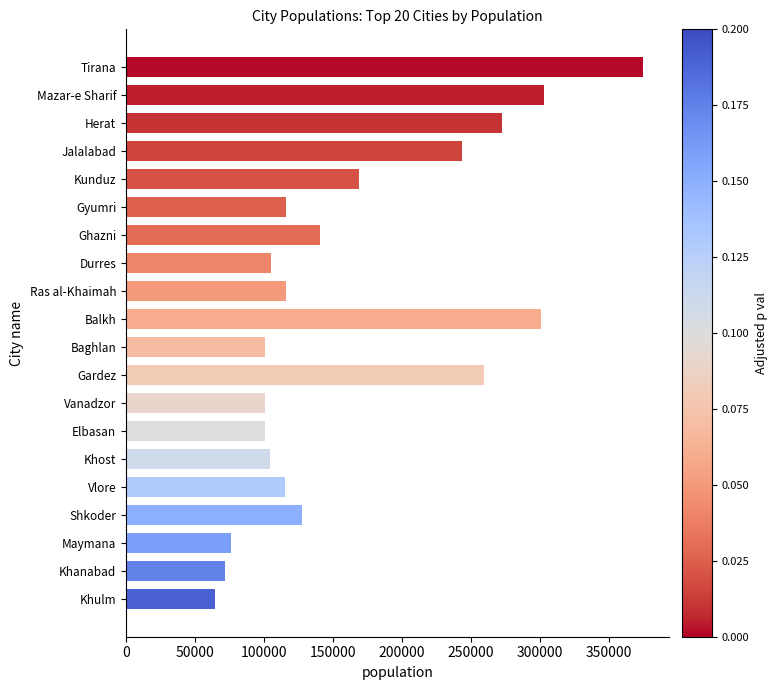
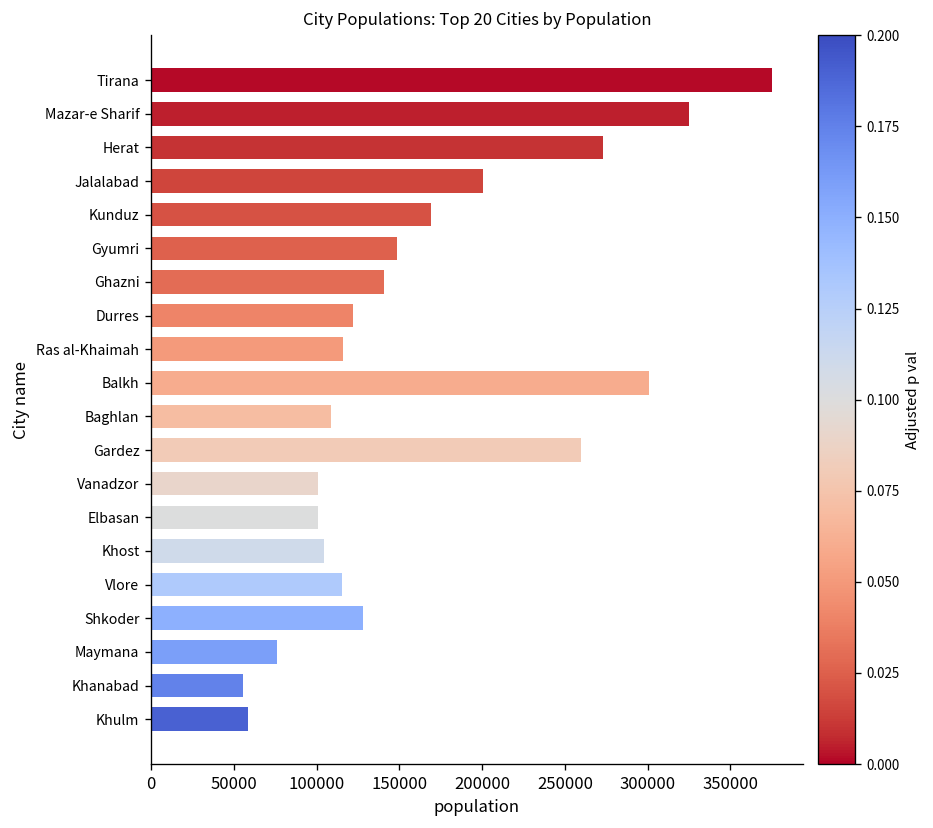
Mazar-e Sharif: 303000 -> 325000
Jalalabad: 243000 -> 200000
Gyumri: 116000 -> 148000
Durres: 105000 -> 122000
Baghlan: 101000 -> 108000
Khanabad: 72000 -> 56000
Khulm: 65000 -> 59000
